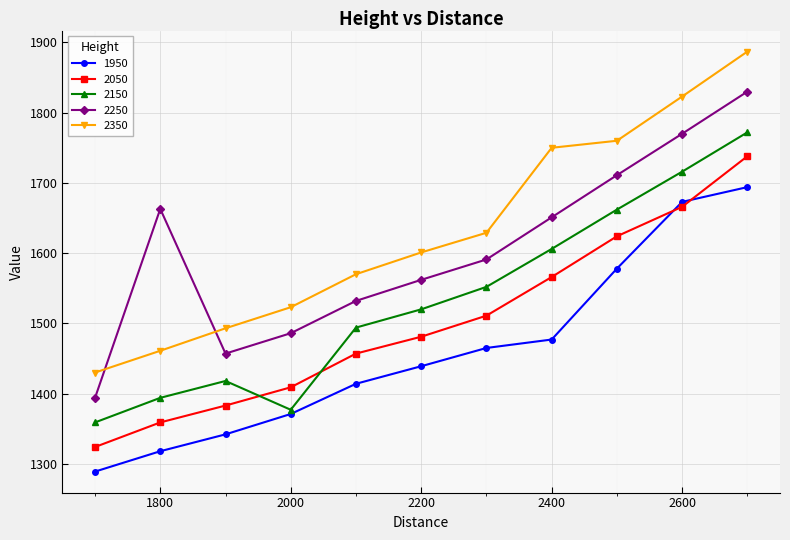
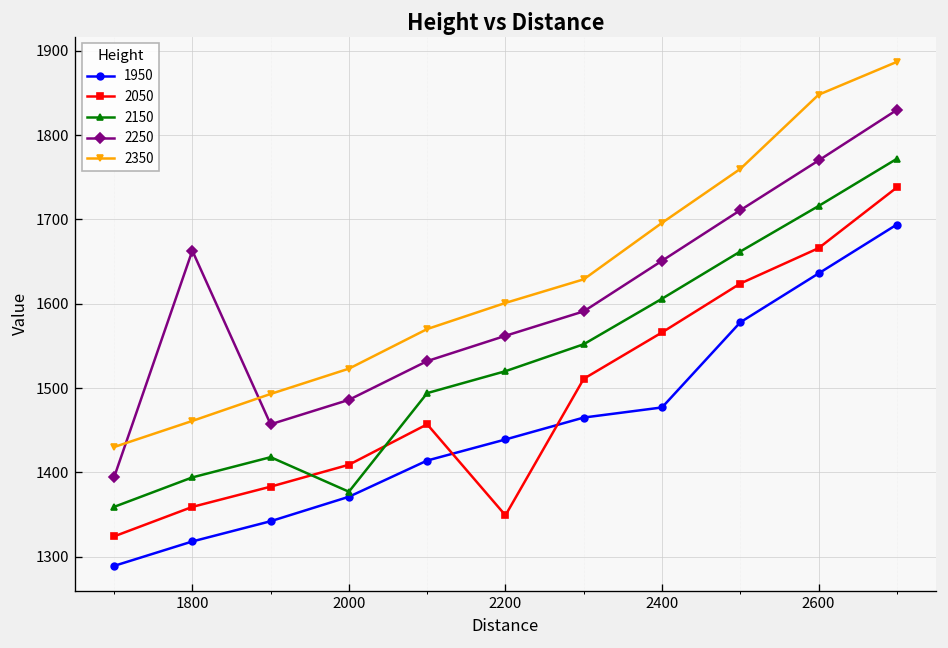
2050, 2200: 1480 -> 1350
2350, 2400: 1750 -> 1700
1950, 2600: 1670 -> 1640
2350, 2600: 1820 -> 1850
